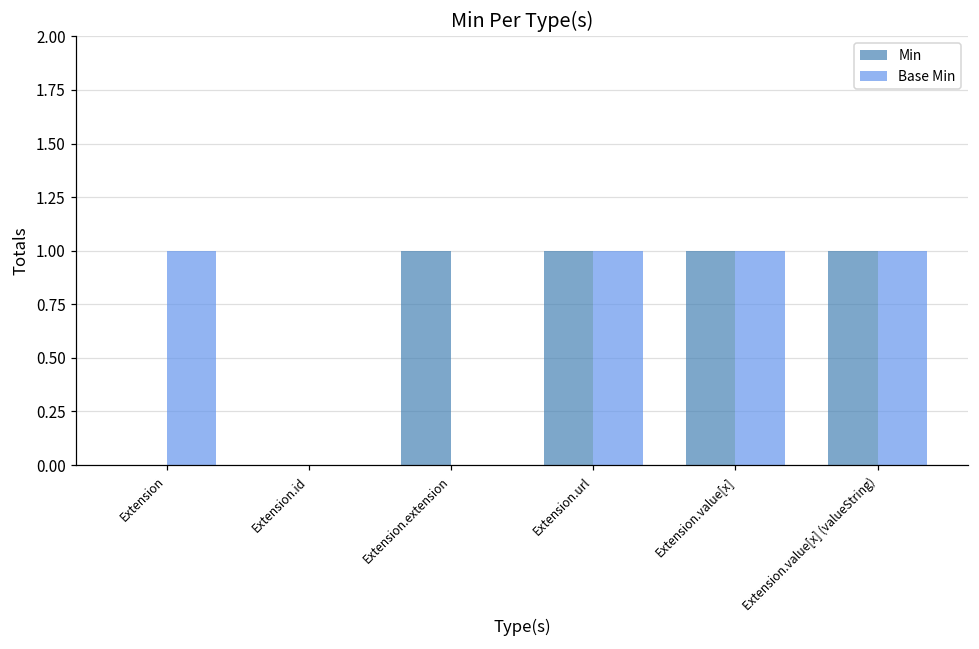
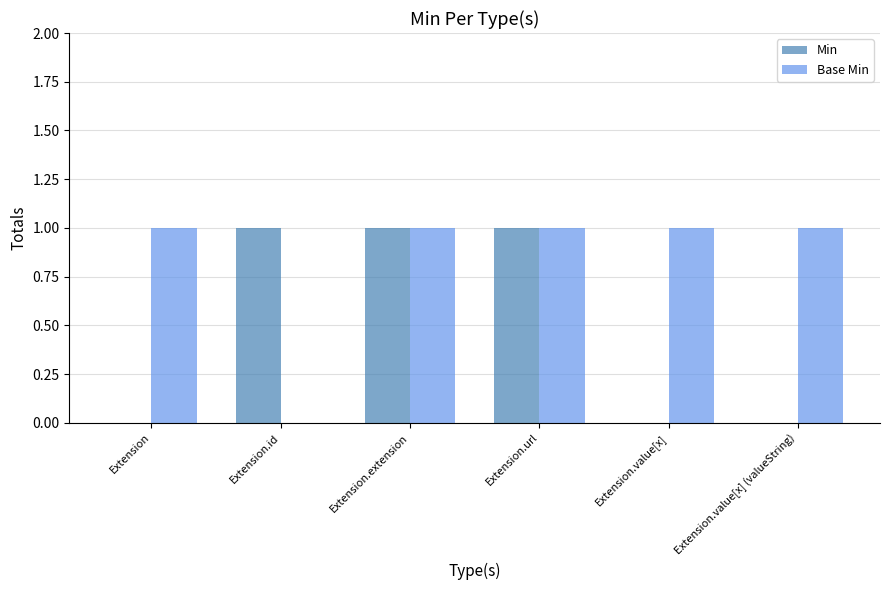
Min, Extension.id: 0 -> 1
Base Min, Extension.extension: 0 -> 1
Min, Extension.value[x]: 1 -> 0
Min, Extension.value[x] (valueString): 1 -> 0
